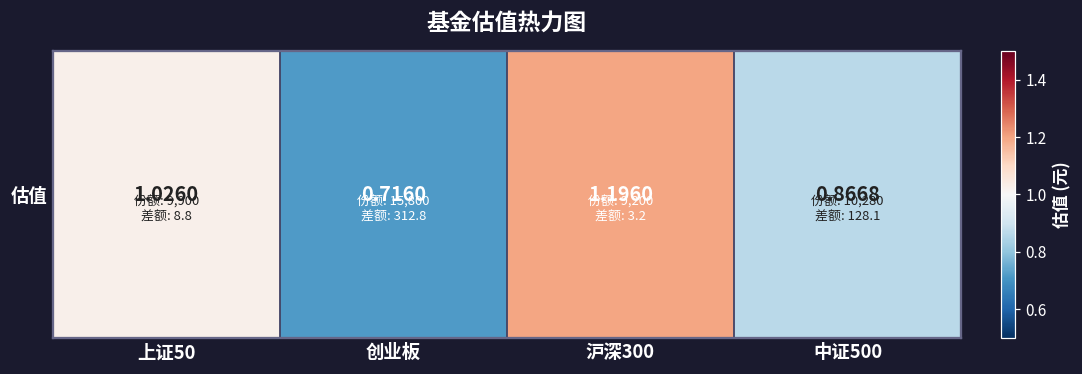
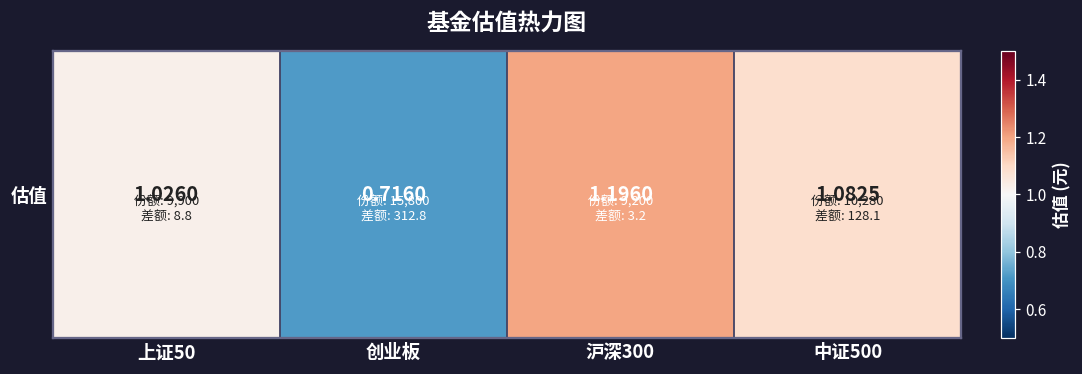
估值, 中证500: 0.8668 -> 1.0825
